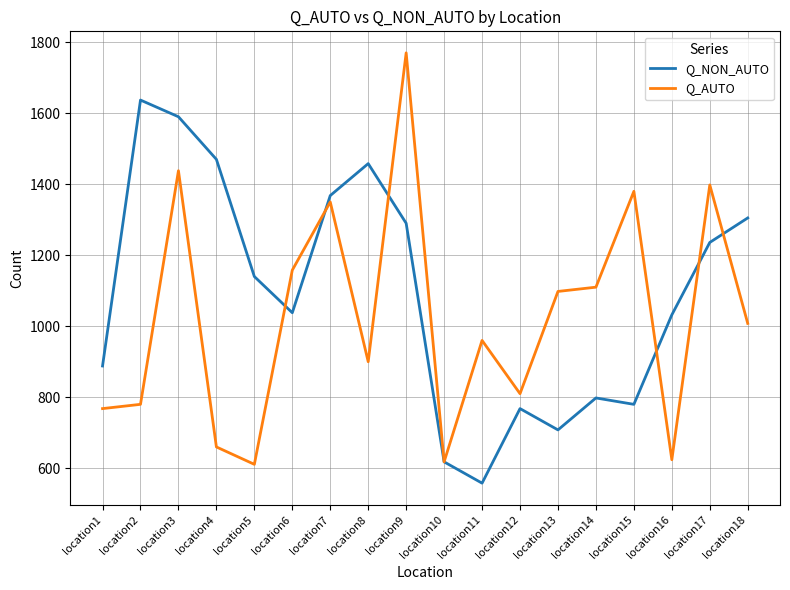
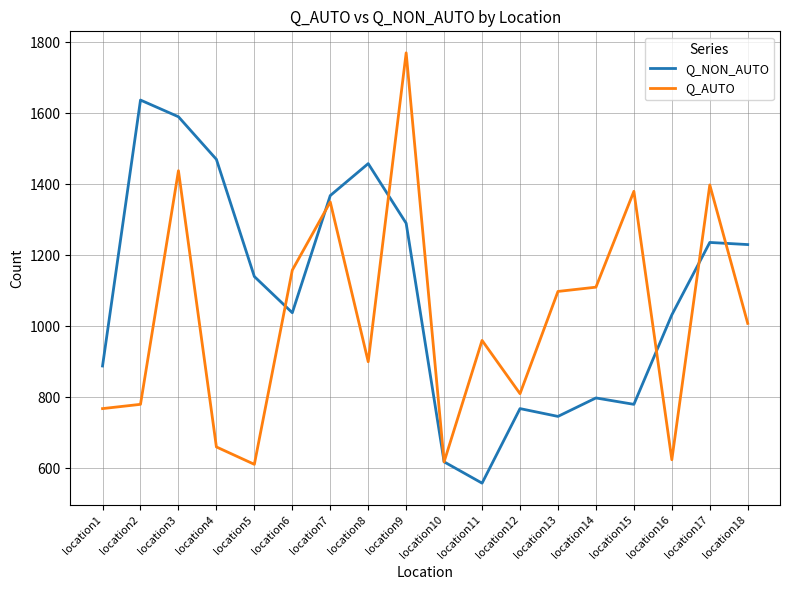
Q_NON_AUTO, location13: 710 -> 750
Q_NON_AUTO, location18: 1310 -> 1230
